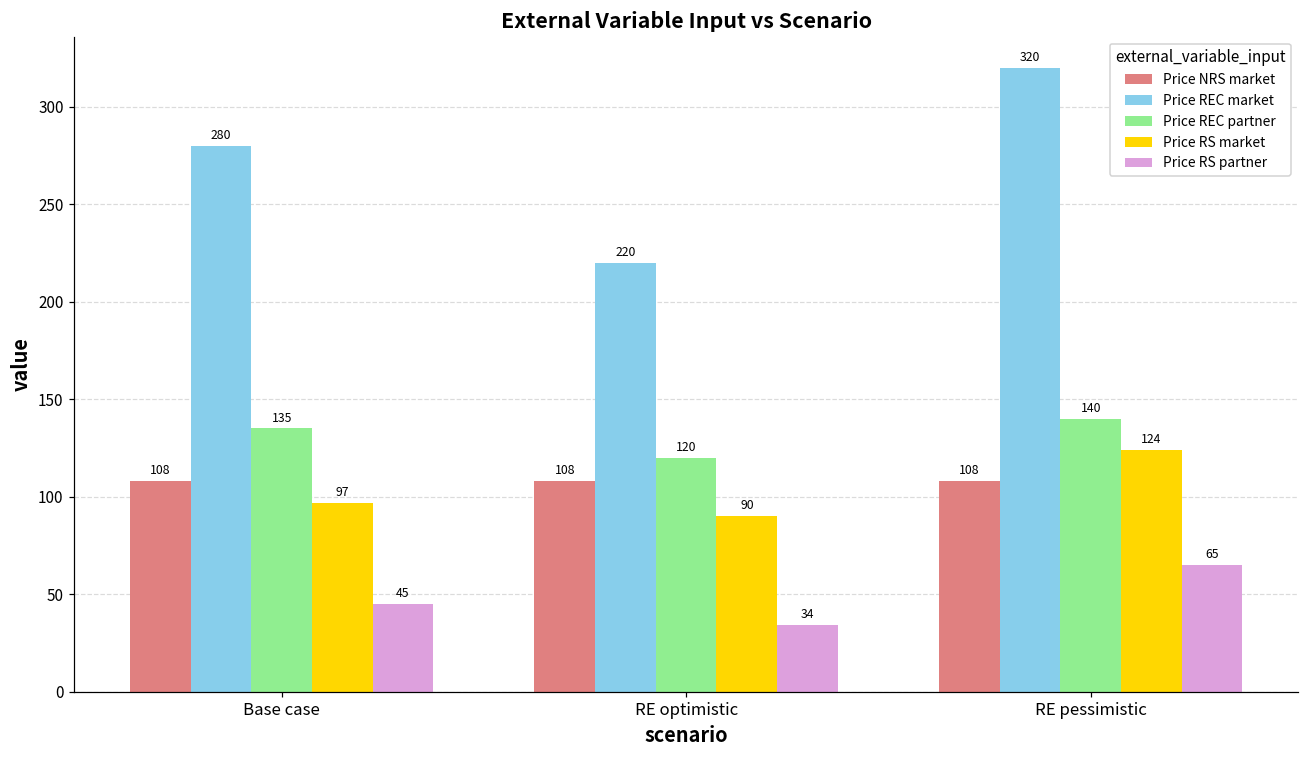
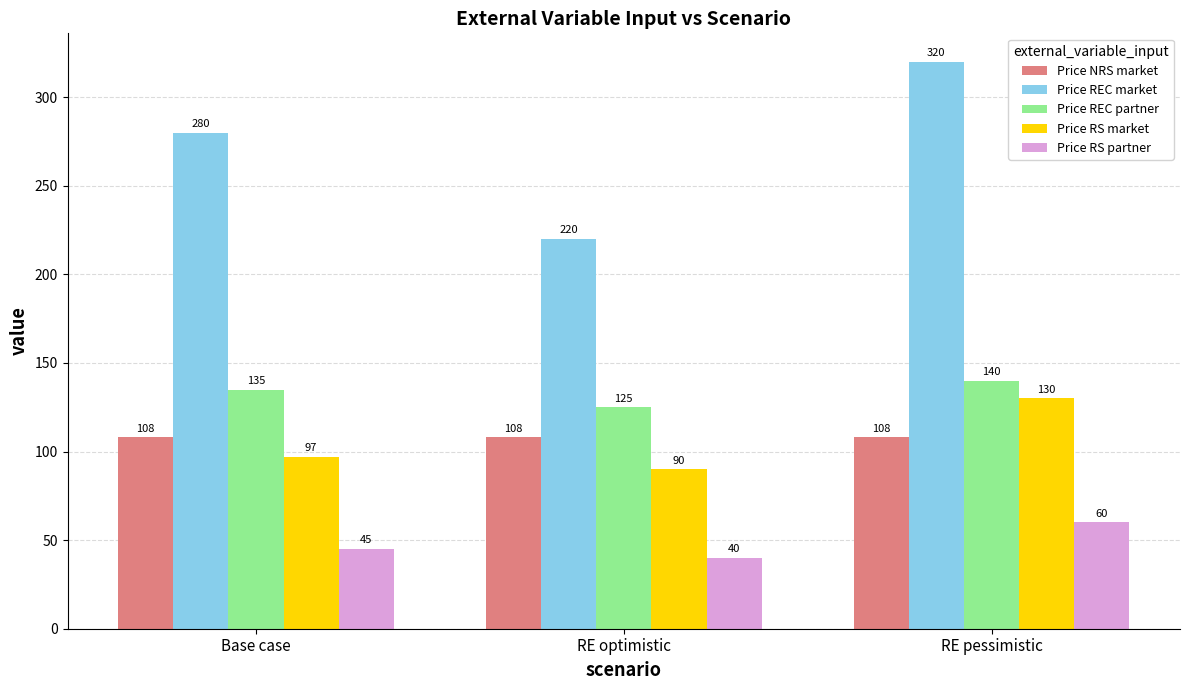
Price REC partner, RE optimistic: 120 -> 125
Price RS partner, RE optimistic: 34 -> 40
Price RS market, RE pessimistic: 124 -> 130
Price RS partner, RE pessimistic: 65 -> 60
